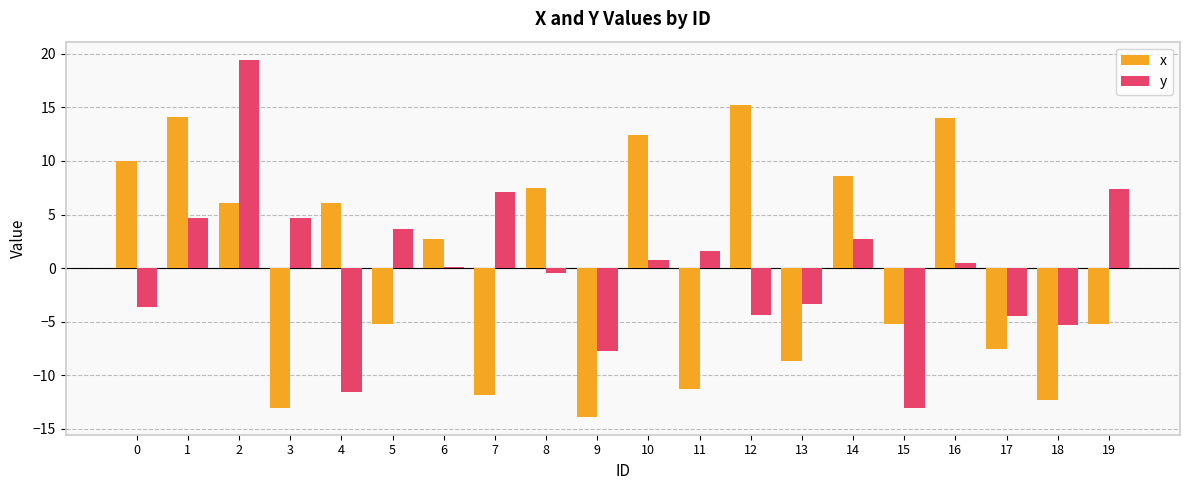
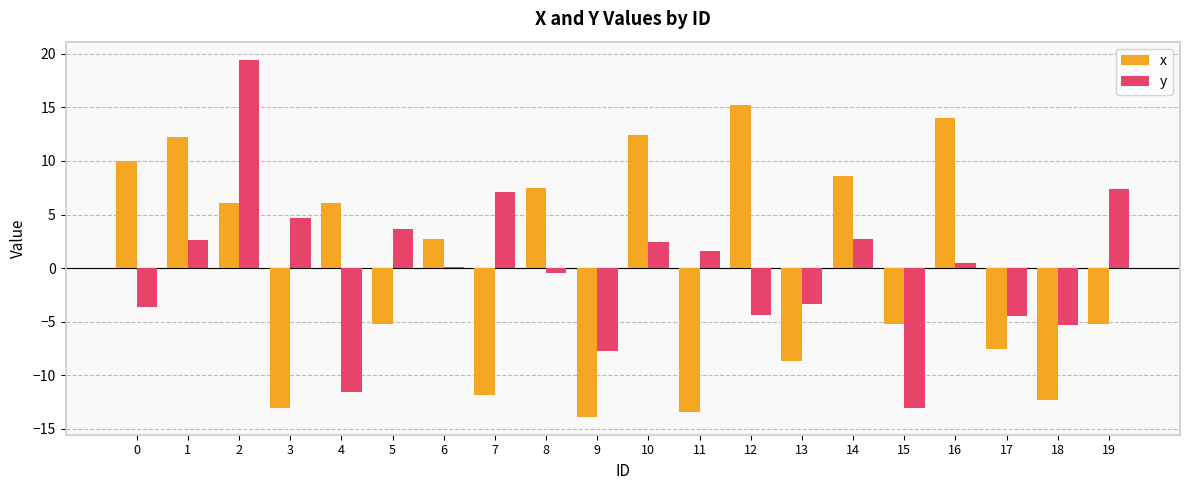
x, 1: 14.1 -> 12.2
y, 1: 4.7 -> 2.6
y, 10: 0.8 -> 2.4
x, 11: -11.3 -> -13.5
